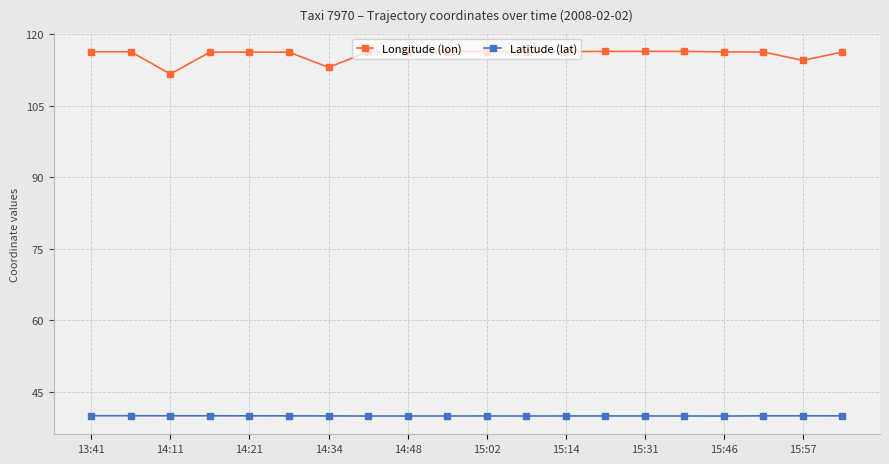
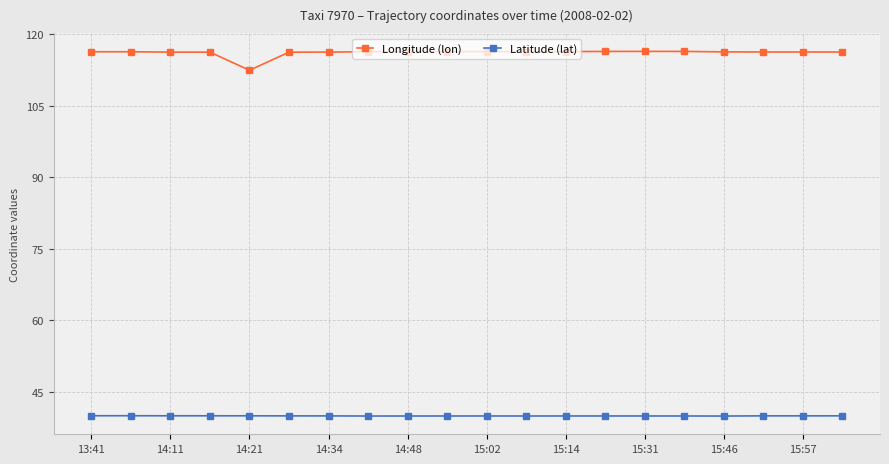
Longitude (lon), 14:11: 112 -> 116
Longitude (lon), 14:21: 116 -> 112
Longitude (lon), 14:34: 113 -> 116
Longitude (lon), 15:57: 115 -> 116
